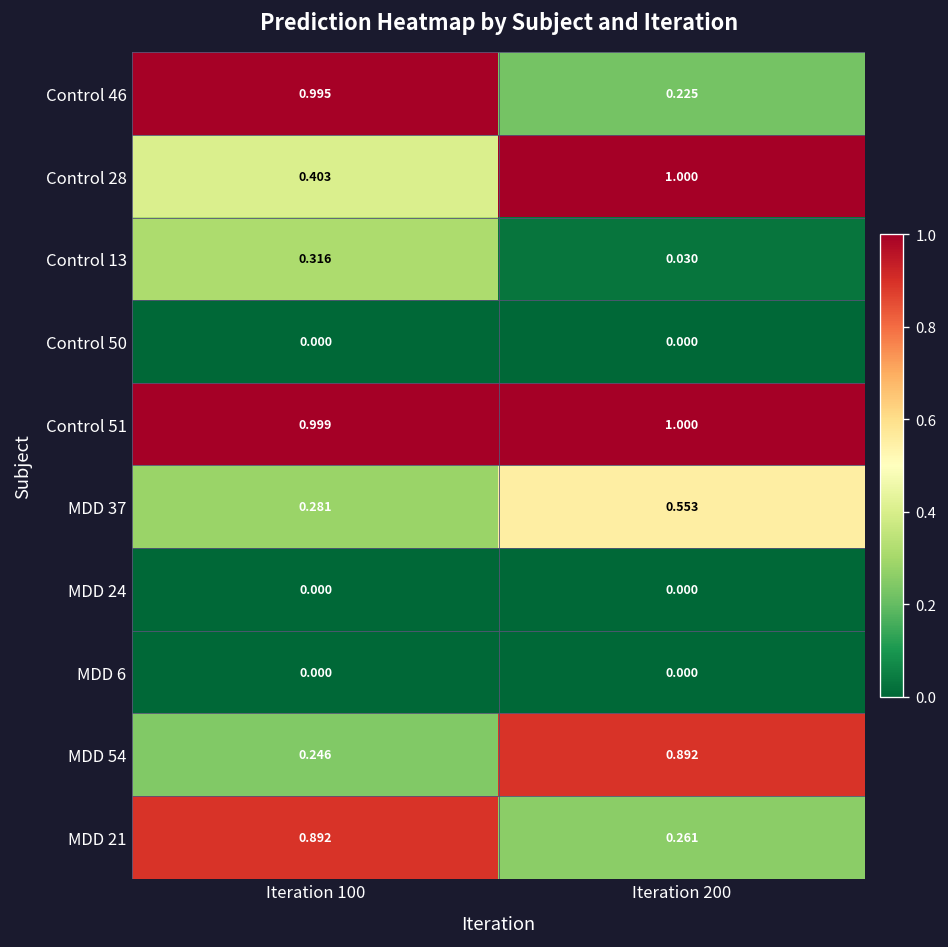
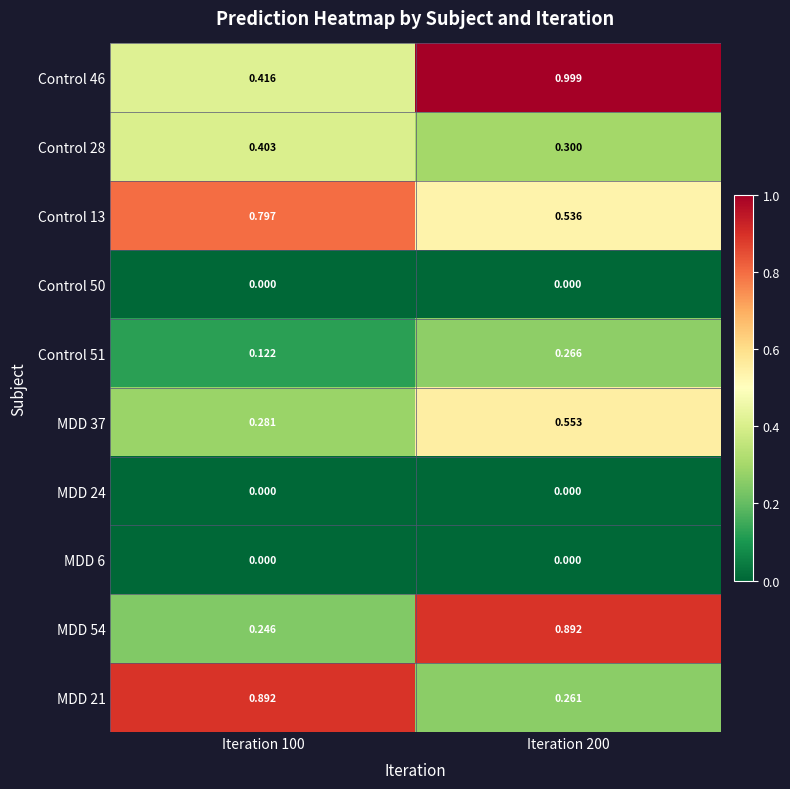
Control 46, Iteration 100: 0.995 -> 0.416
Control 46, Iteration 200: 0.225 -> 0.999
Control 28, Iteration 200: 1.000 -> 0.300
Control 13, Iteration 100: 0.316 -> 0.797
Control 13, Iteration 200: 0.030 -> 0.536
Control 51, Iteration 100: 0.999 -> 0.122
Control 51, Iteration 200: 1.000 -> 0.266
